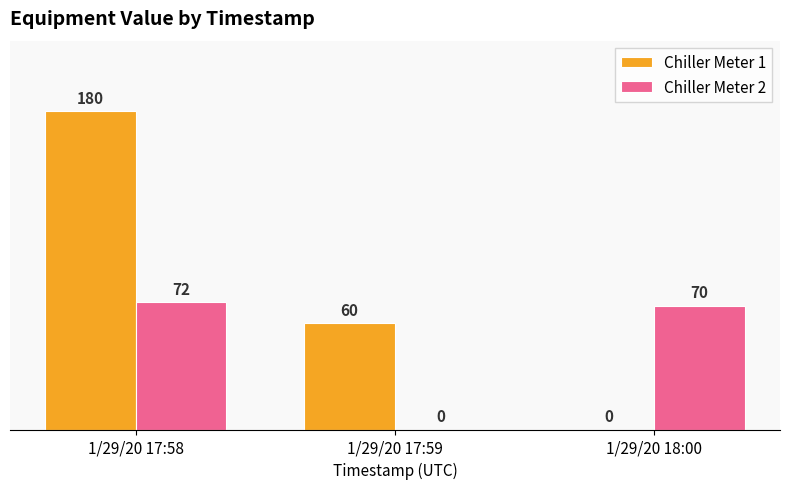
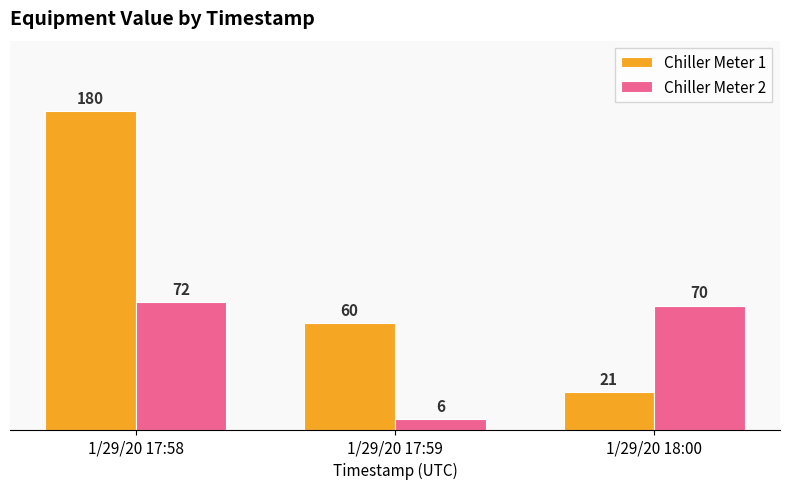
Chiller Meter 2, 1/29/20 17:59: 0 -> 6
Chiller Meter 1, 1/29/20 18:00: 0 -> 21
